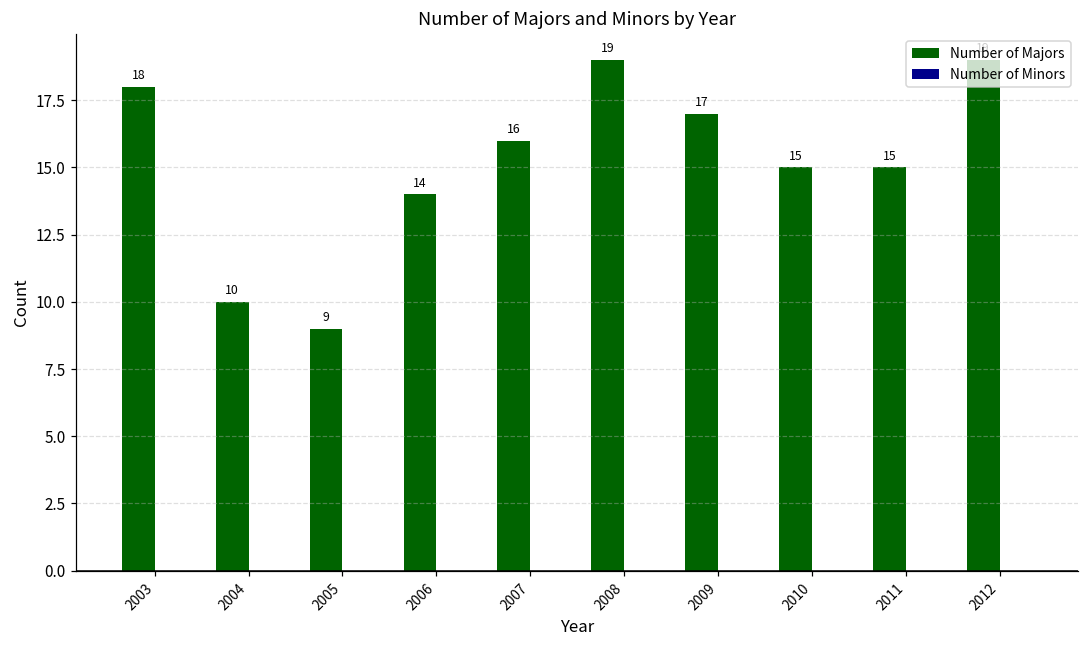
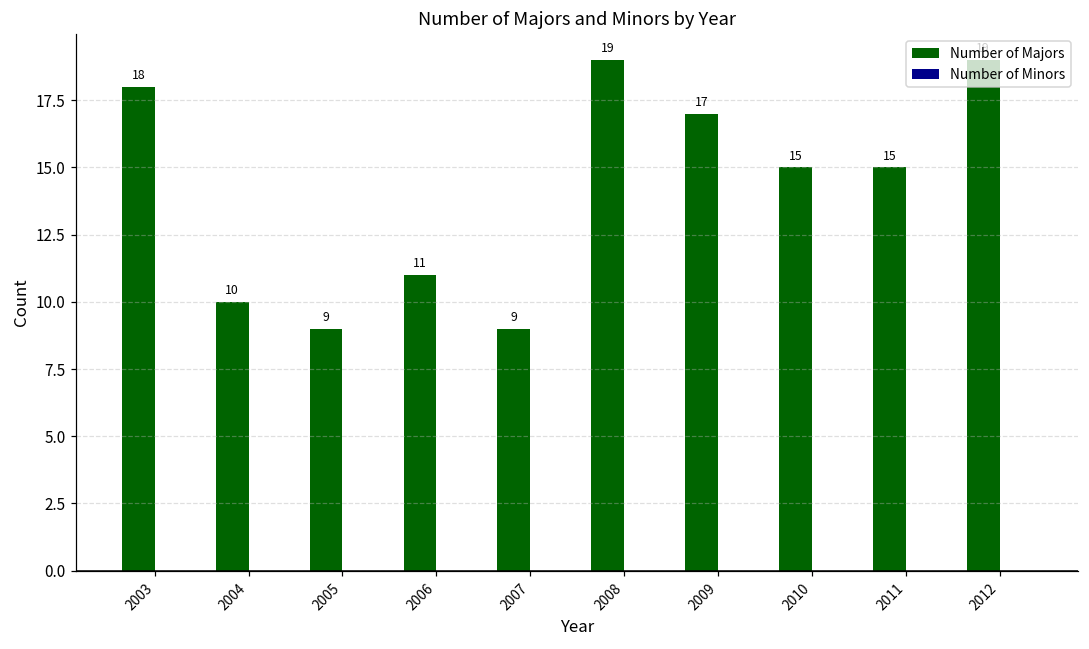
Number of Majors, 2006: 14 -> 11
Number of Majors, 2007: 16 -> 9
